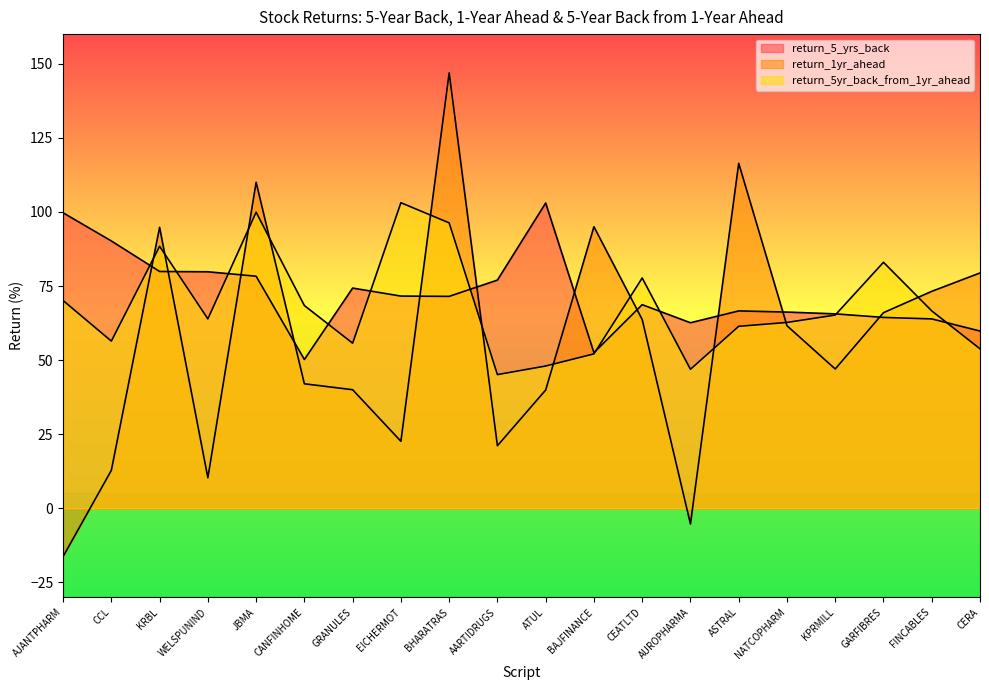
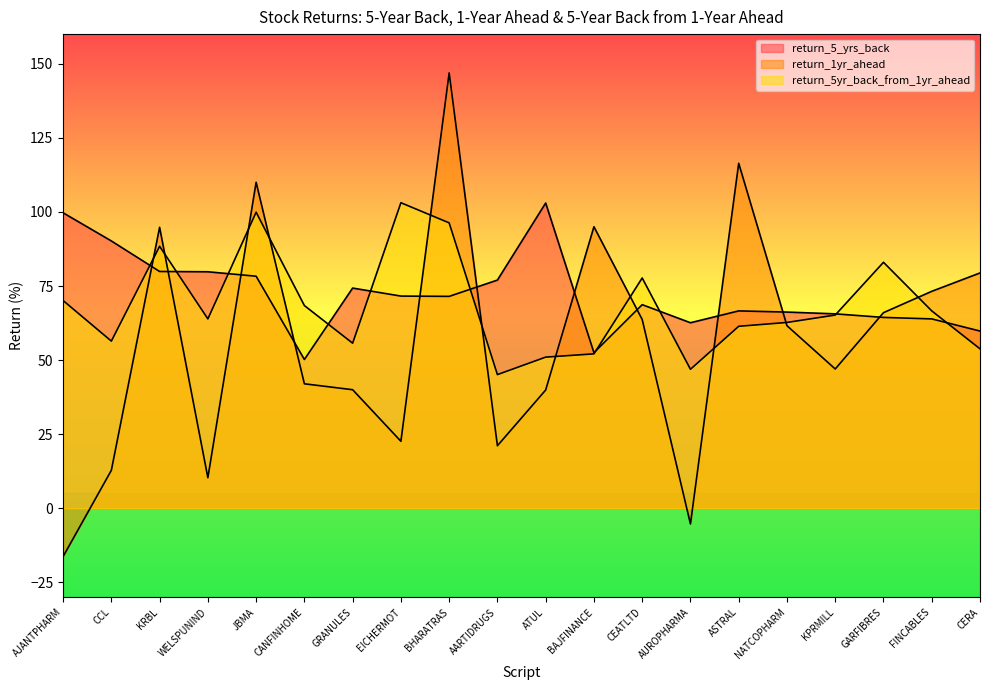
return_5yr_back_from_1yr_ahead, ATUL: 48 -> 51
